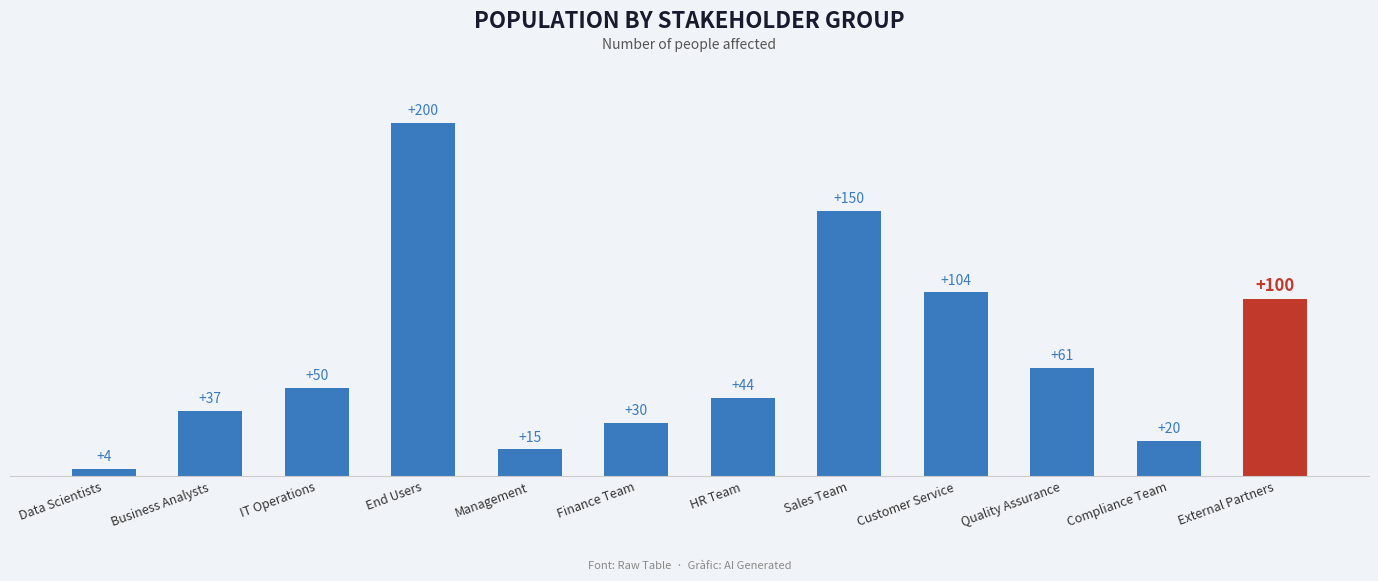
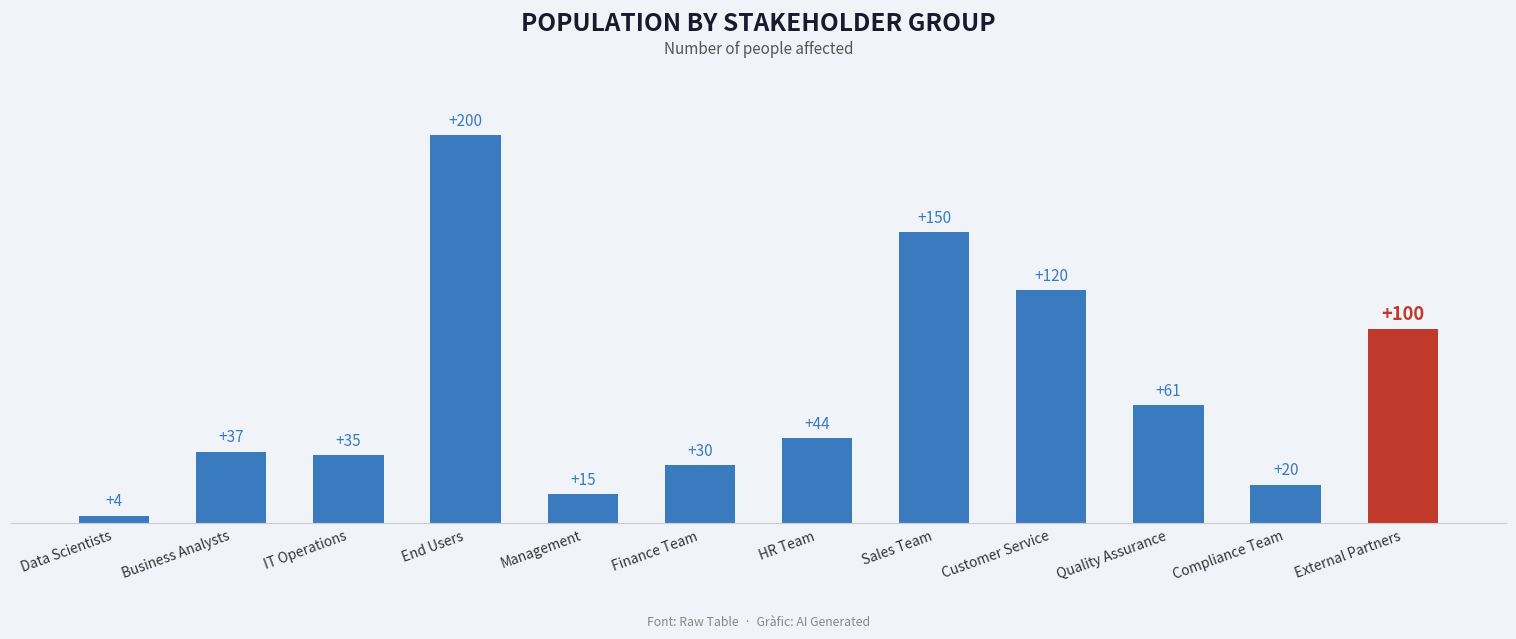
IT Operations: +50 -> +35
Customer Service: +104 -> +120
